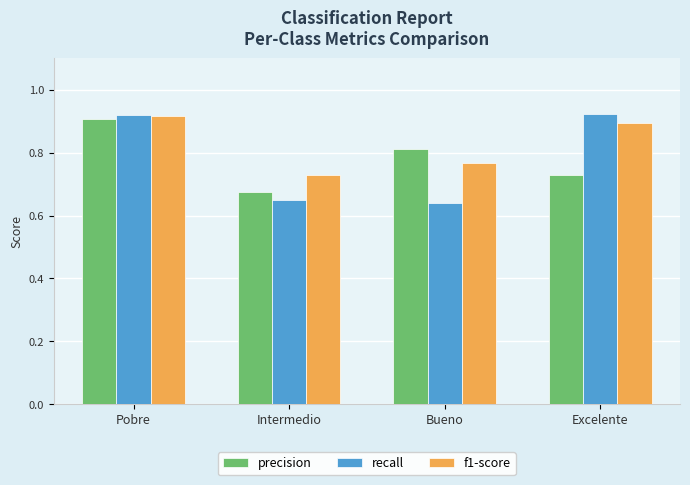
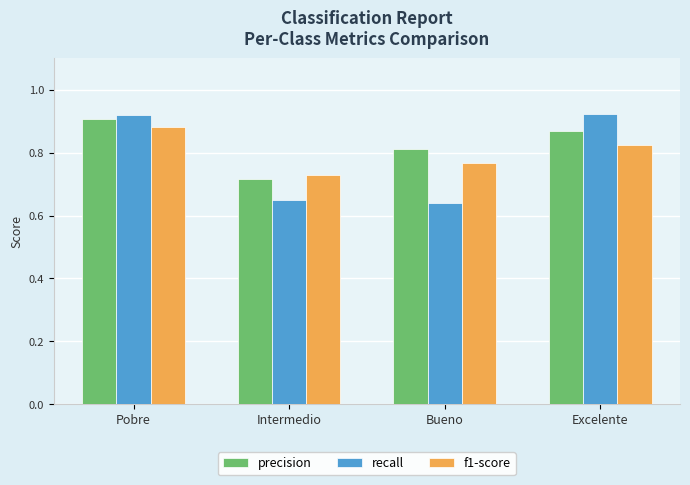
f1-score, Pobre: 0.92 -> 0.88
precision, Intermedio: 0.68 -> 0.72
precision, Excelente: 0.73 -> 0.87
f1-score, Excelente: 0.90 -> 0.83
